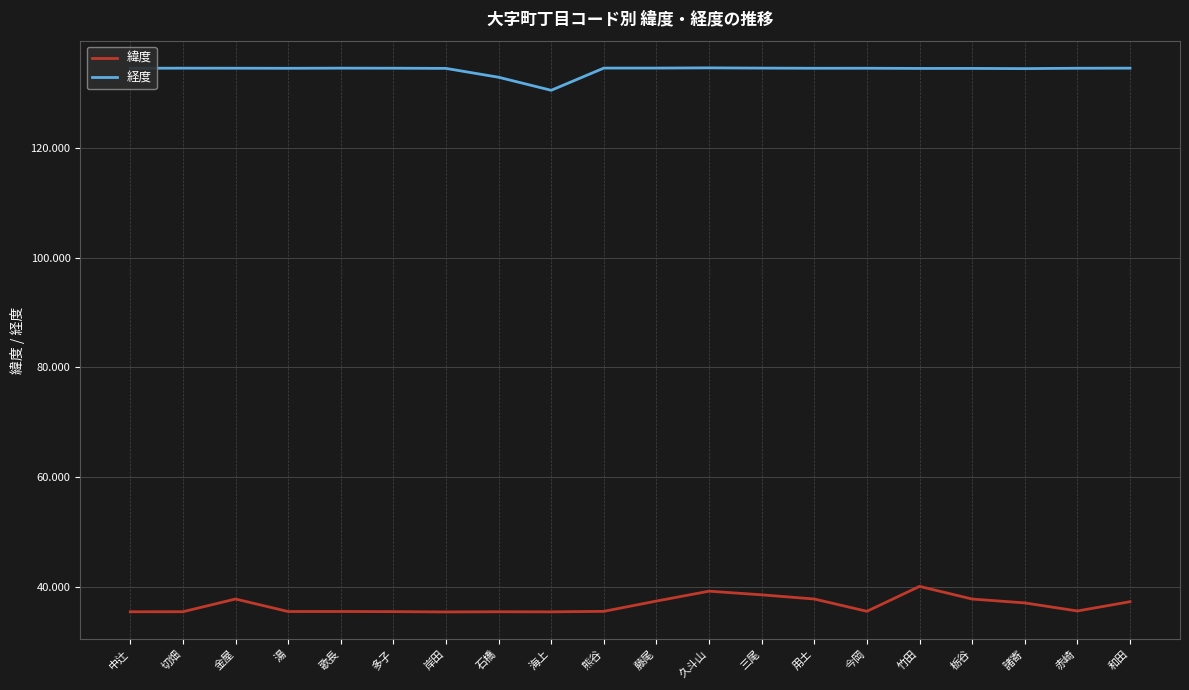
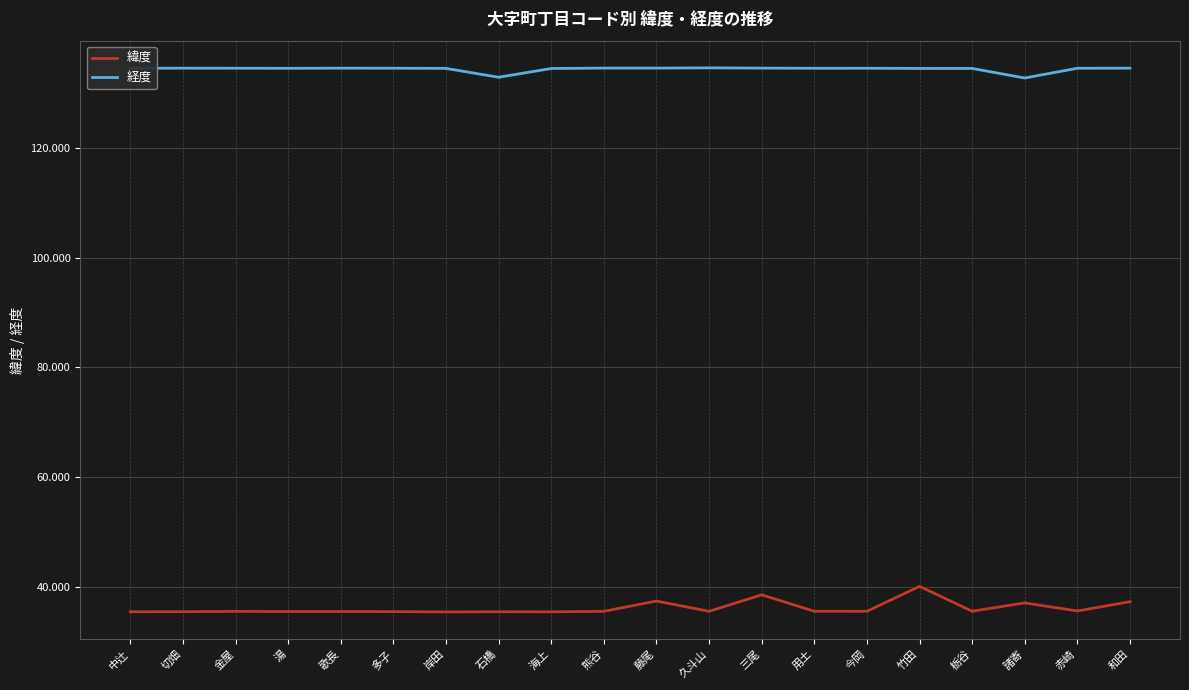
緯度, 金屋: 38 -> 36
経度, 海上: 130 -> 134
緯度, 久斗山: 39 -> 36
緯度, 用土: 38 -> 36
緯度, 栃谷: 38 -> 36
経度, 諸寄: 134 -> 133
